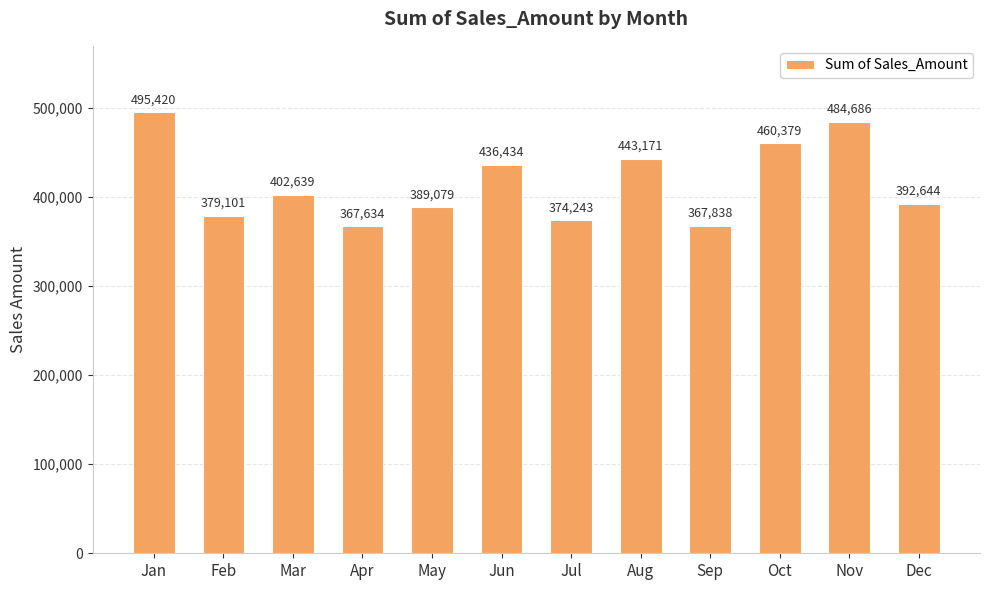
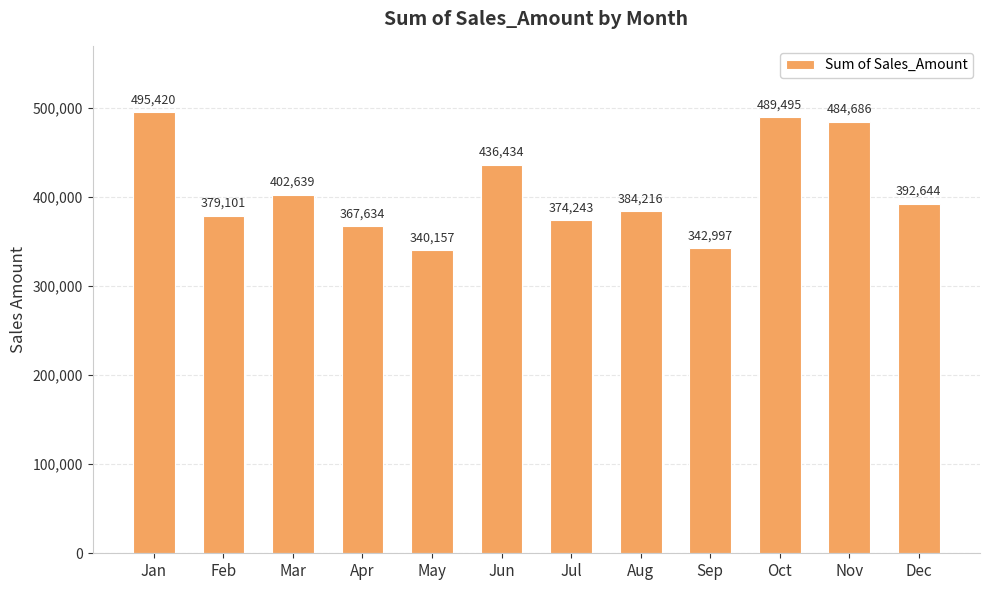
May: 389,079 -> 340,157
Aug: 443,171 -> 384,216
Sep: 367,838 -> 342,997
Oct: 460,379 -> 489,495
